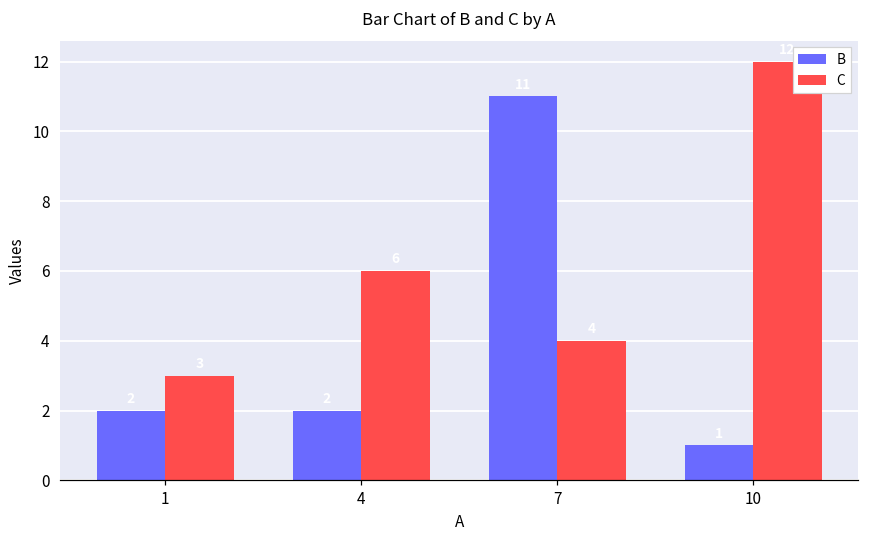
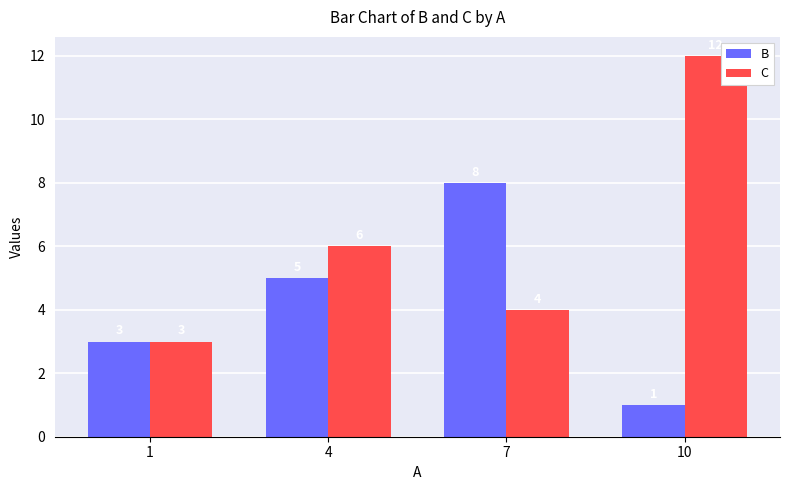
B, 1: 2 -> 3
B, 4: 2 -> 5
B, 7: 11 -> 8
